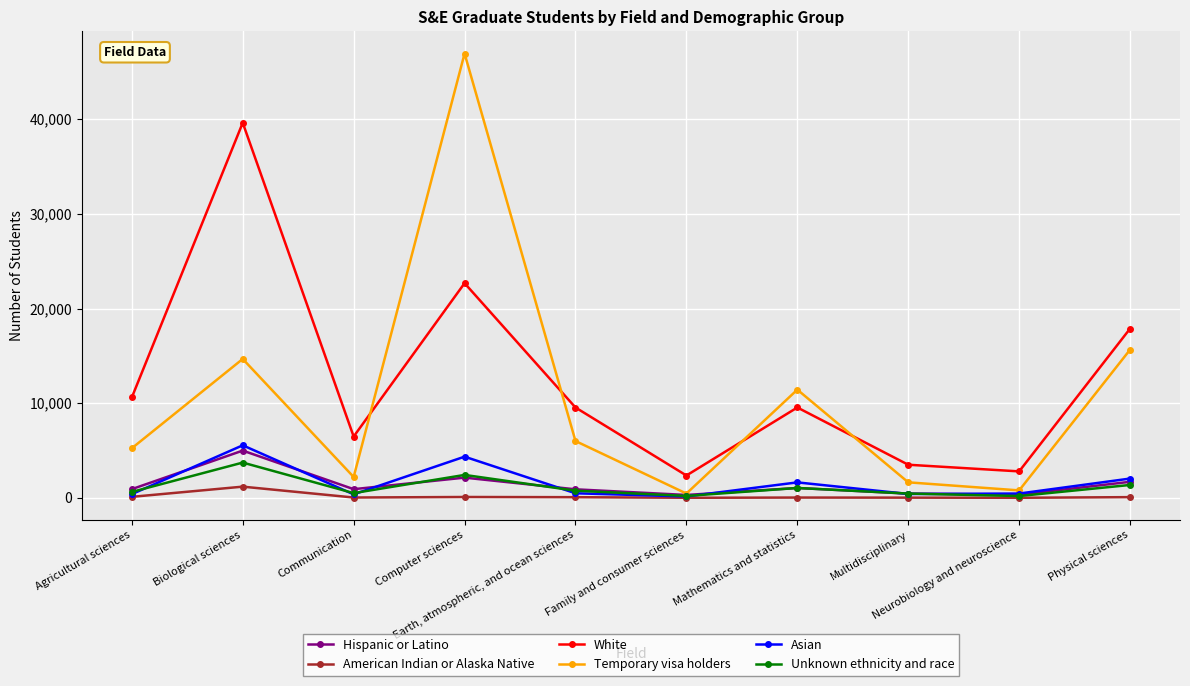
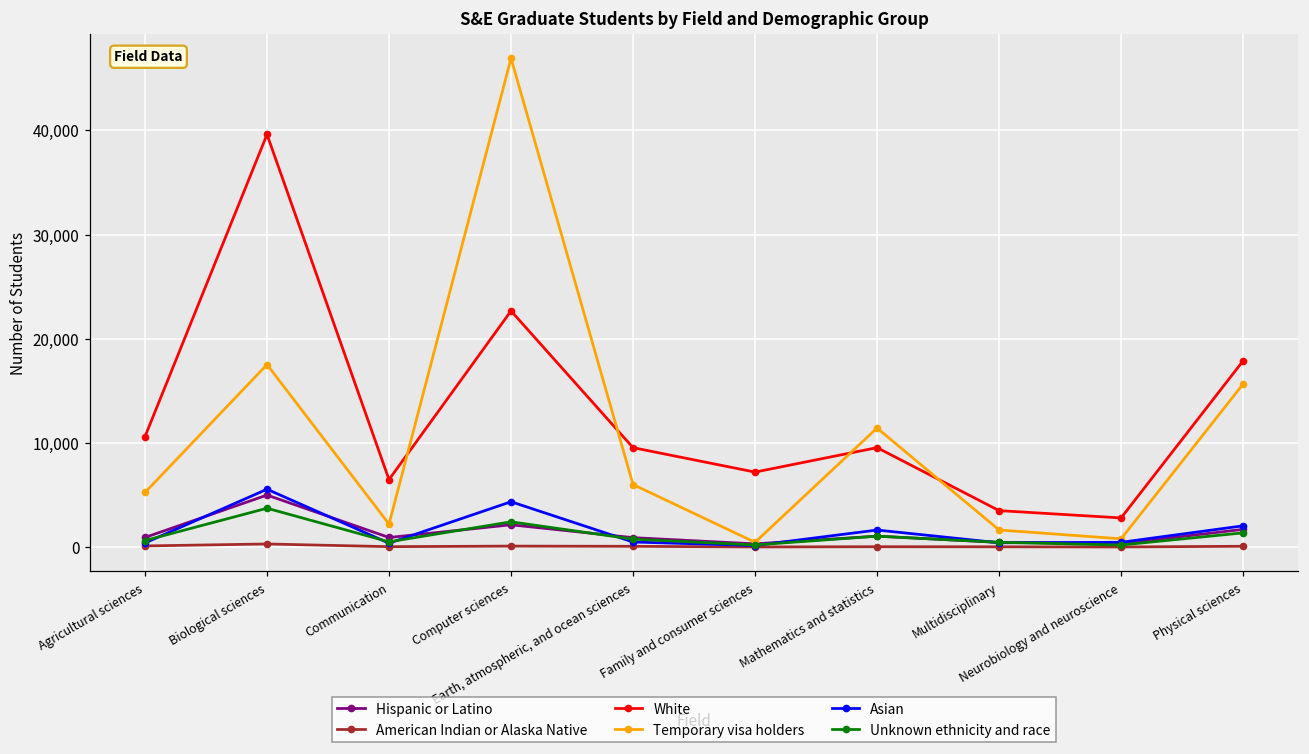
American Indian or Alaska Native, Biological sciences: 1,000 -> 0
Temporary visa holders, Biological sciences: 15,000 -> 18,000
White, Family and consumer sciences: 2,000 -> 7,000
